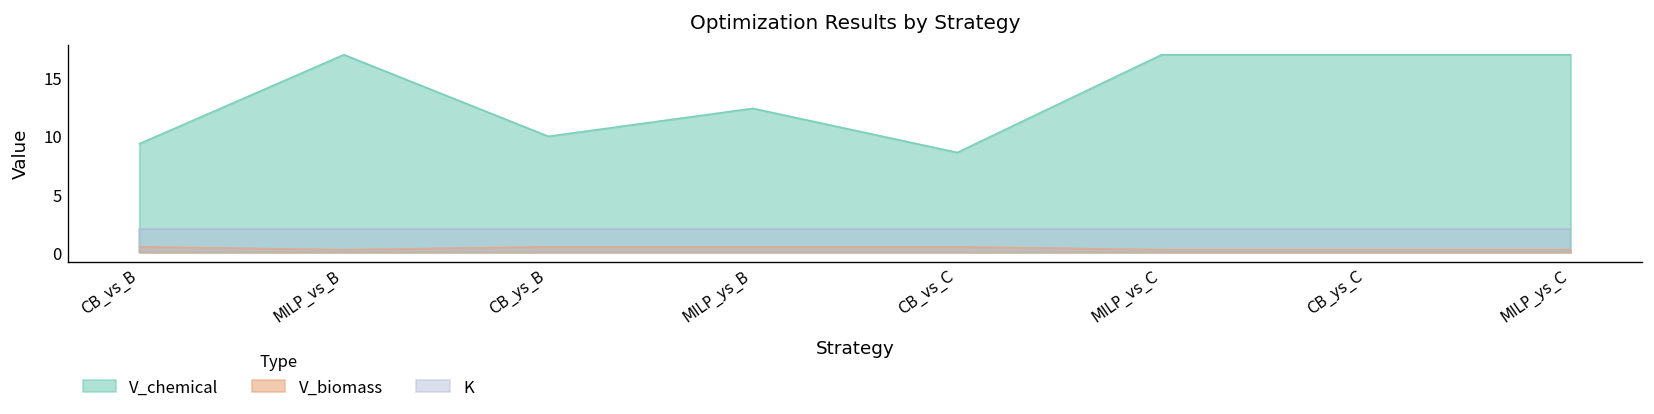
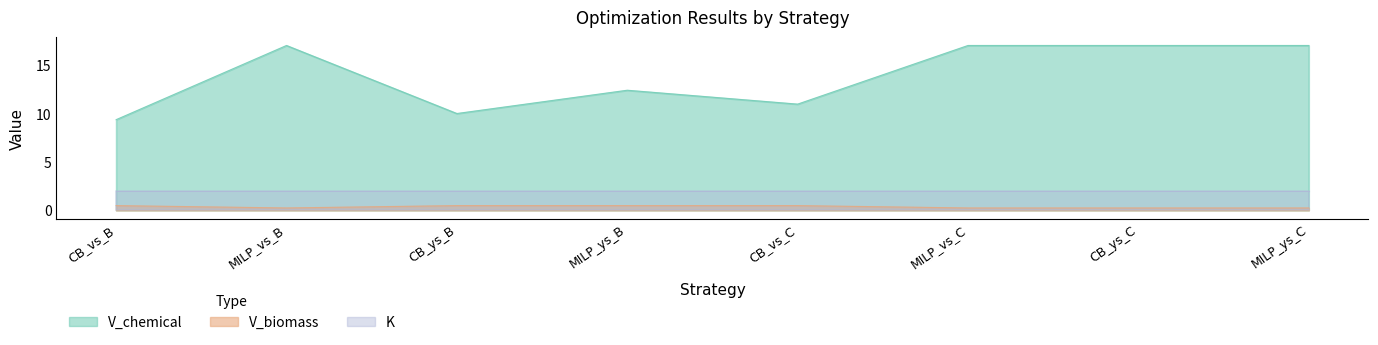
V_chemical, CB_vs_C: 9 -> 11
